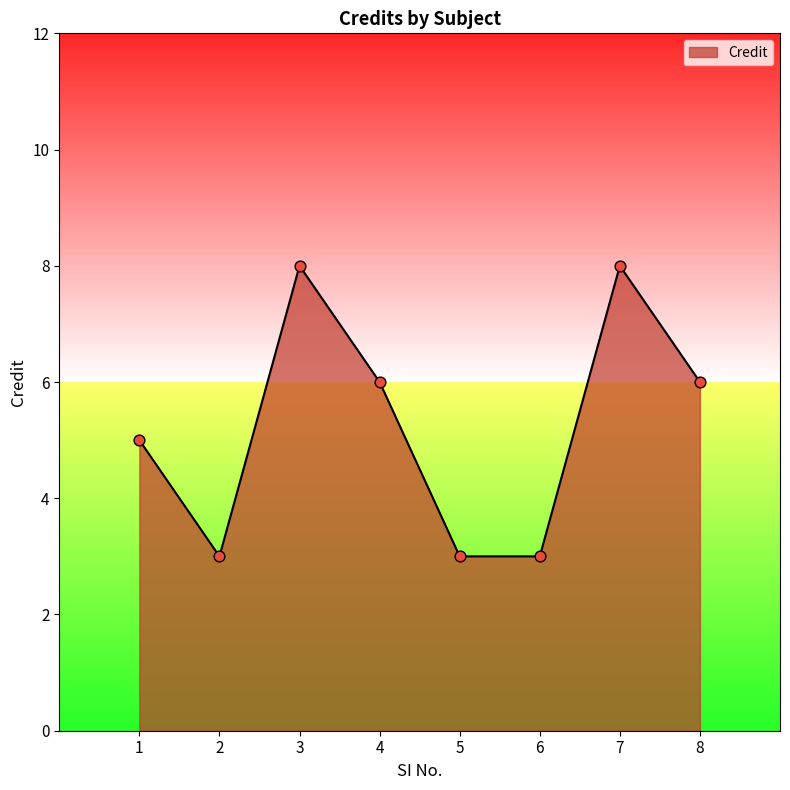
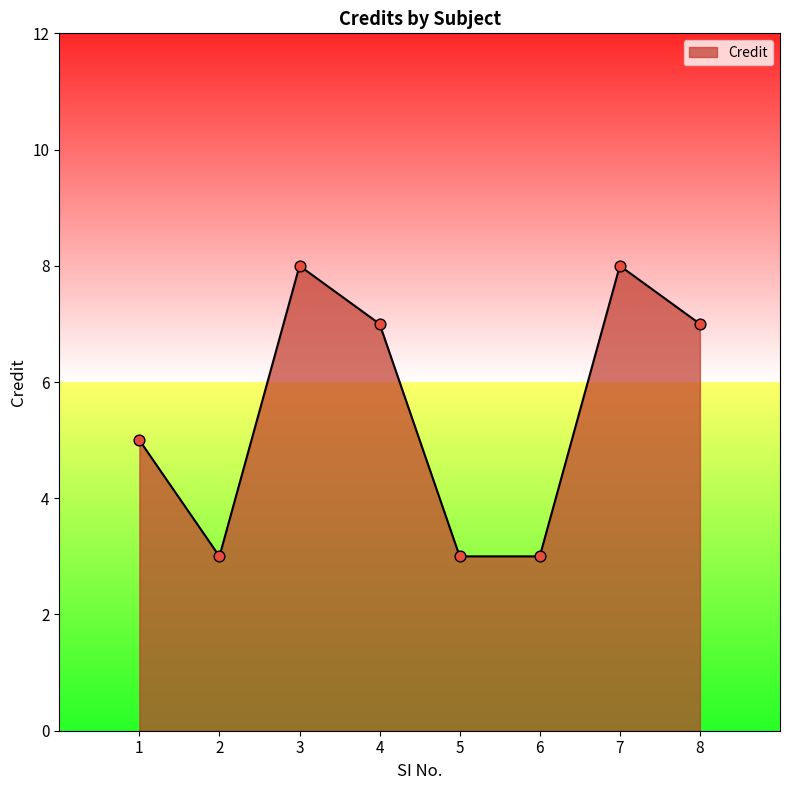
4: 6 -> 7
8: 6 -> 7
